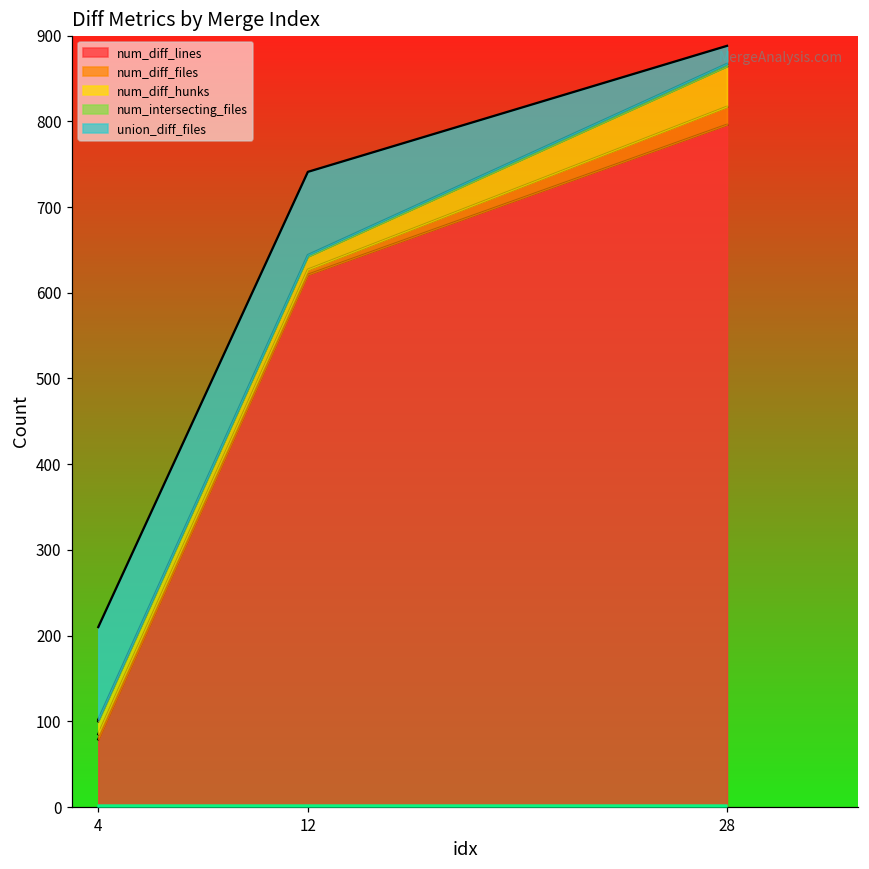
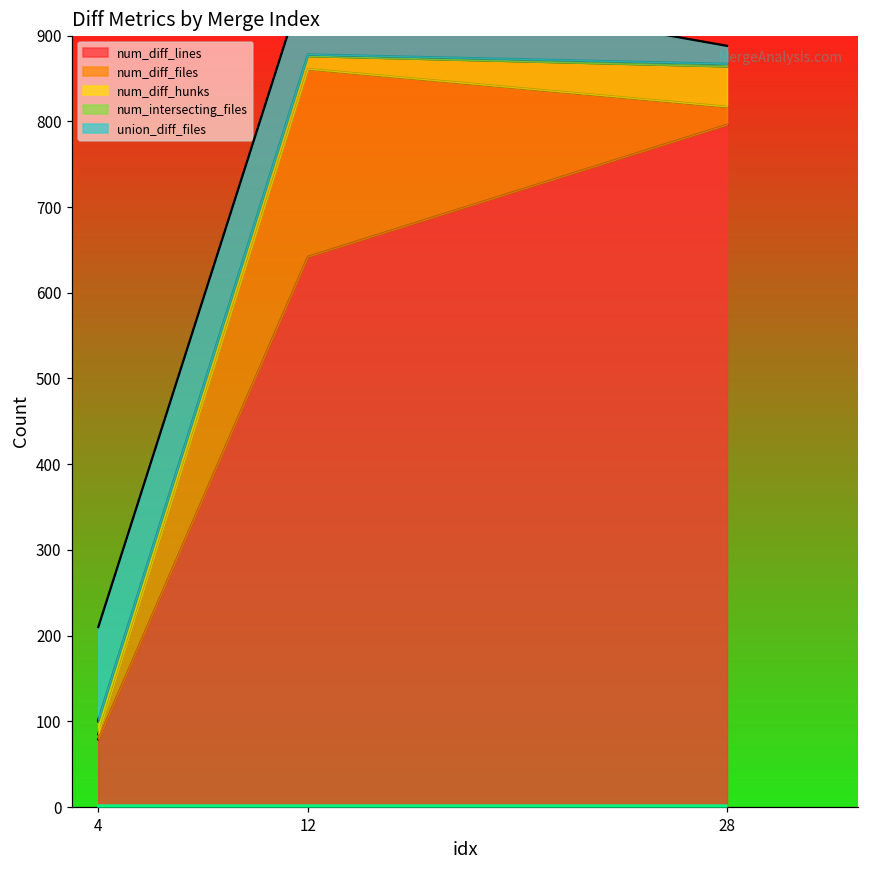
num_diff_lines, 12: 620 -> 640
num_diff_files, 12: 10 -> 220
